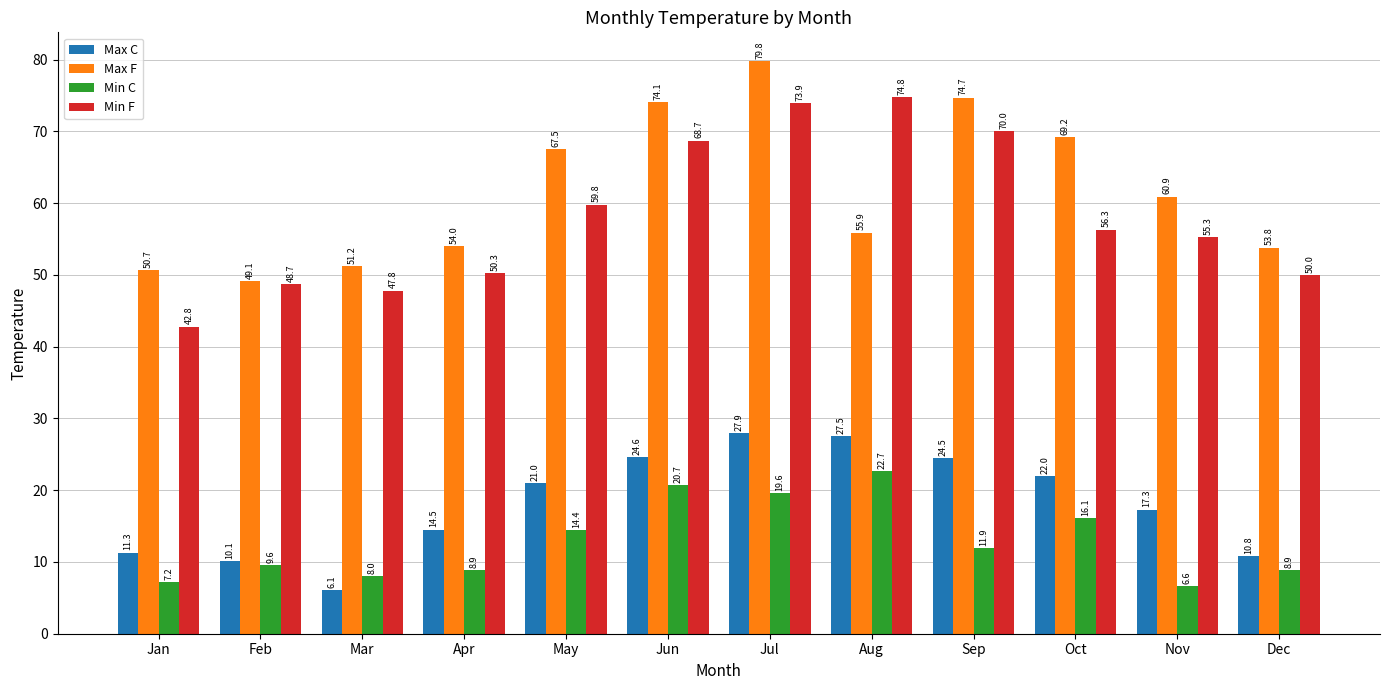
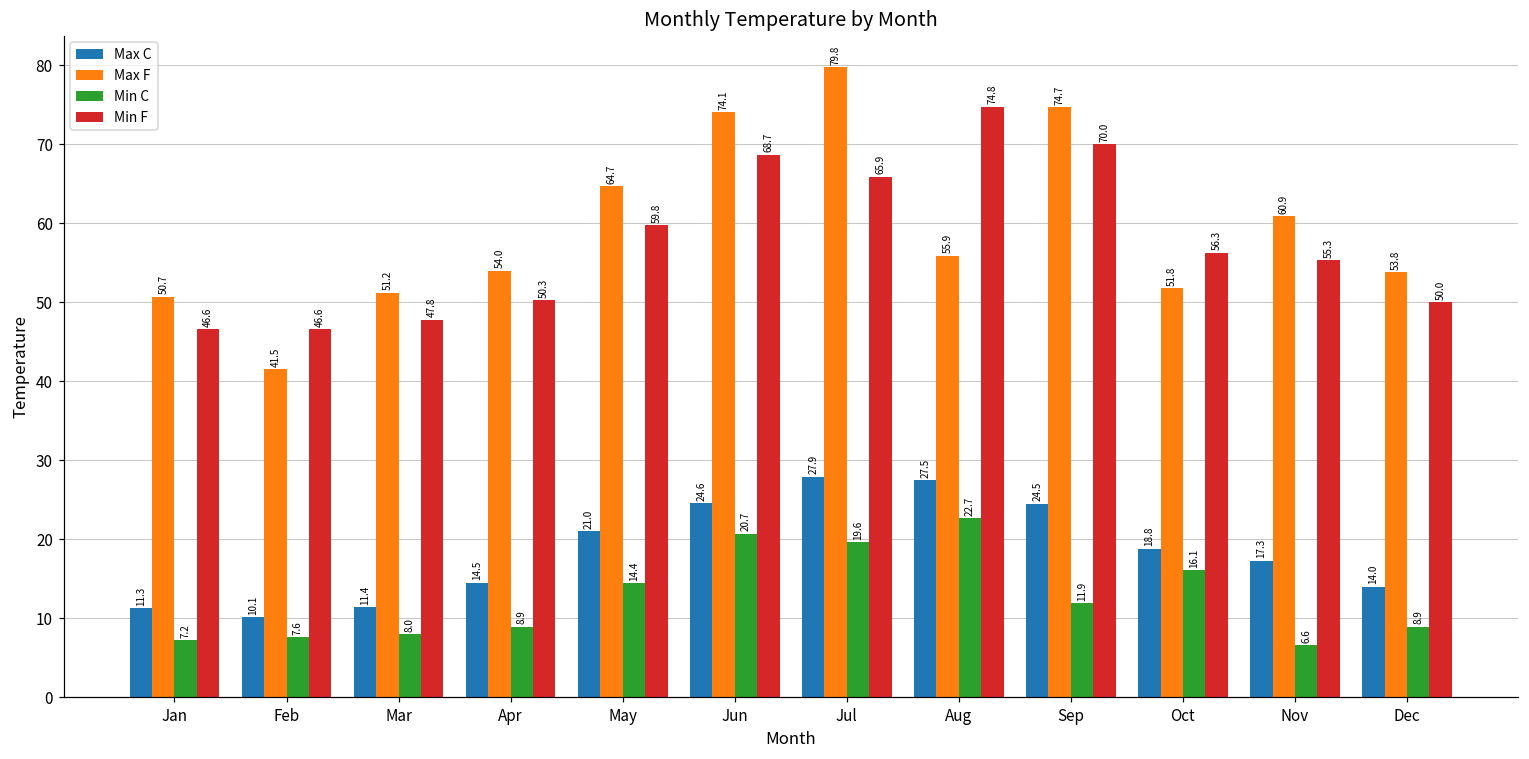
Min F, Jan: 42.8 -> 46.6
Max F, Feb: 49.1 -> 41.5
Min C, Feb: 9.6 -> 7.6
Min F, Feb: 48.7 -> 46.6
Max C, Mar: 6.1 -> 11.4
Max F, May: 67.5 -> 64.7
Min F, Jul: 73.9 -> 65.9
Max C, Oct: 22.0 -> 18.8
Max F, Oct: 69.2 -> 51.8
Max C, Dec: 10.8 -> 14.0
